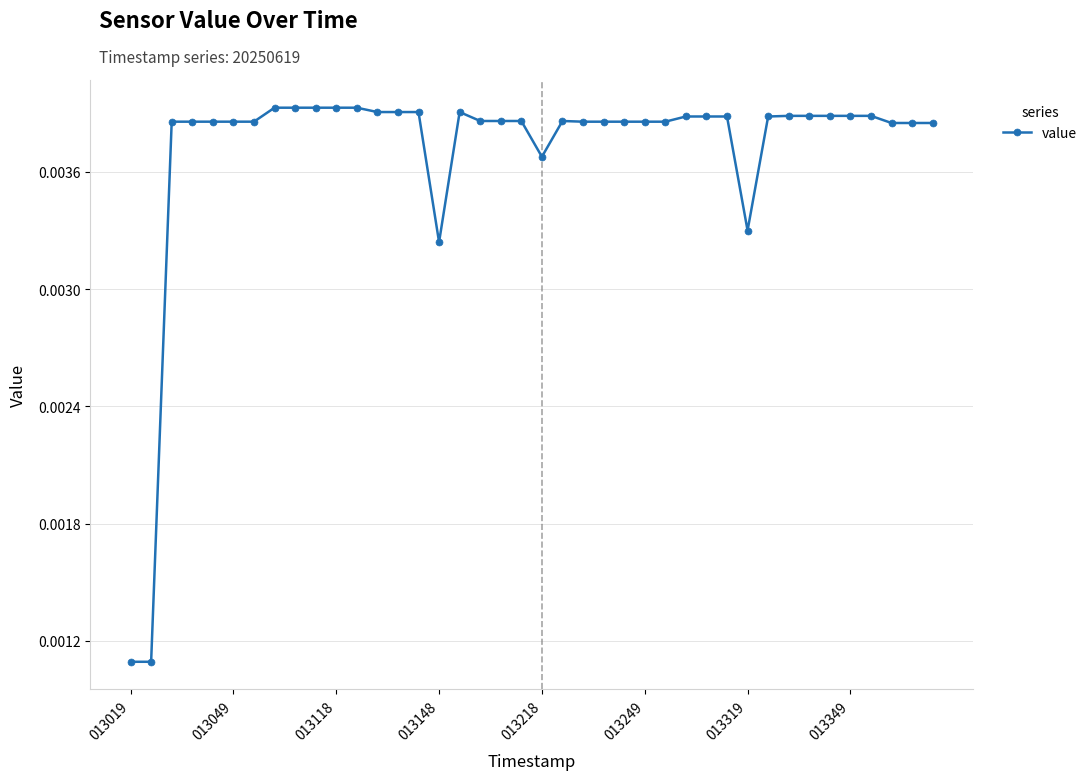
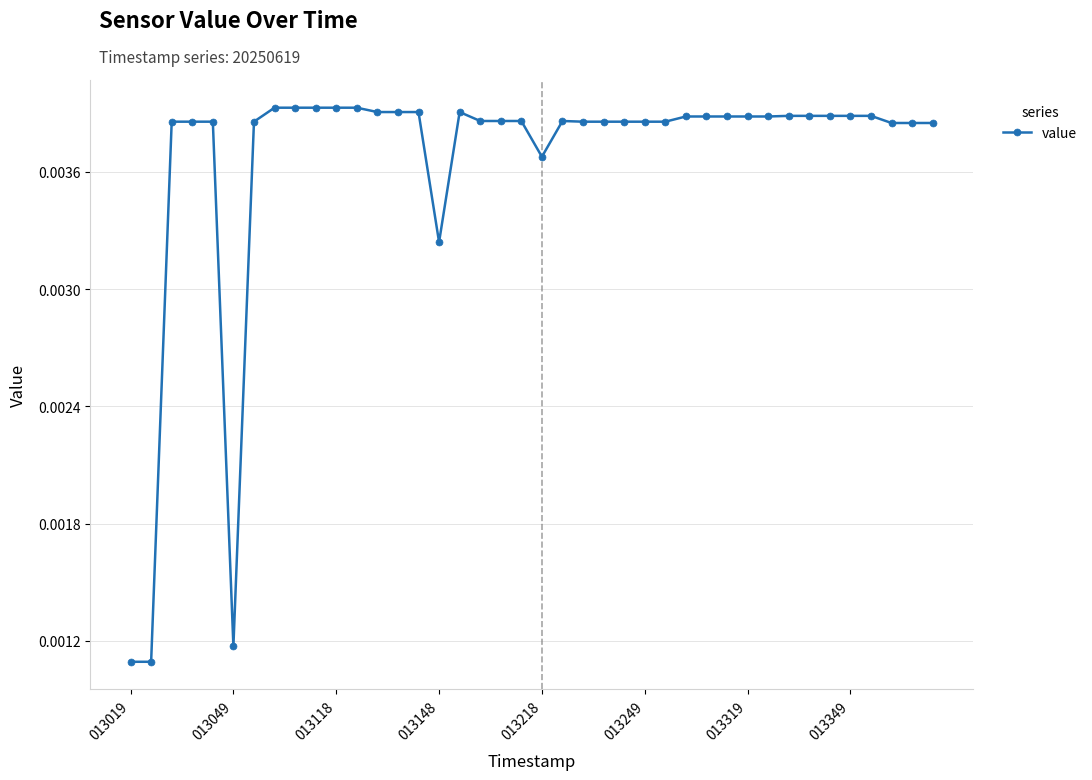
013049: 0.00386 -> 0.00117
013319: 0.00330 -> 0.00388
